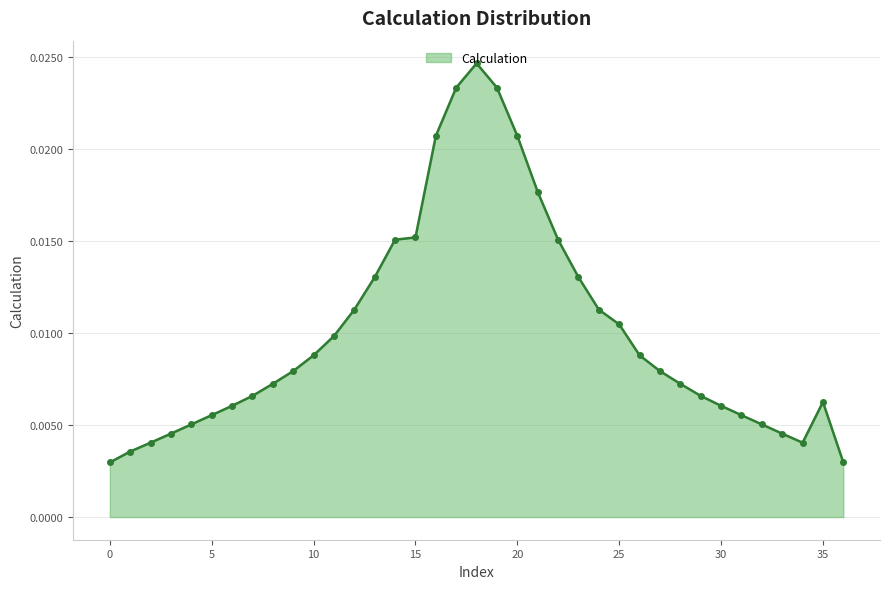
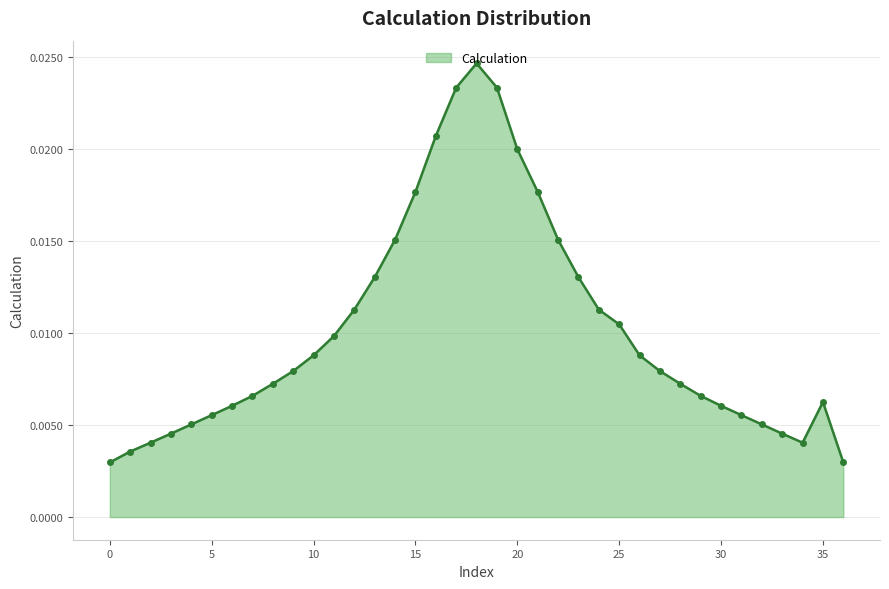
15: 0.0152 -> 0.0177
20: 0.0207 -> 0.0200
